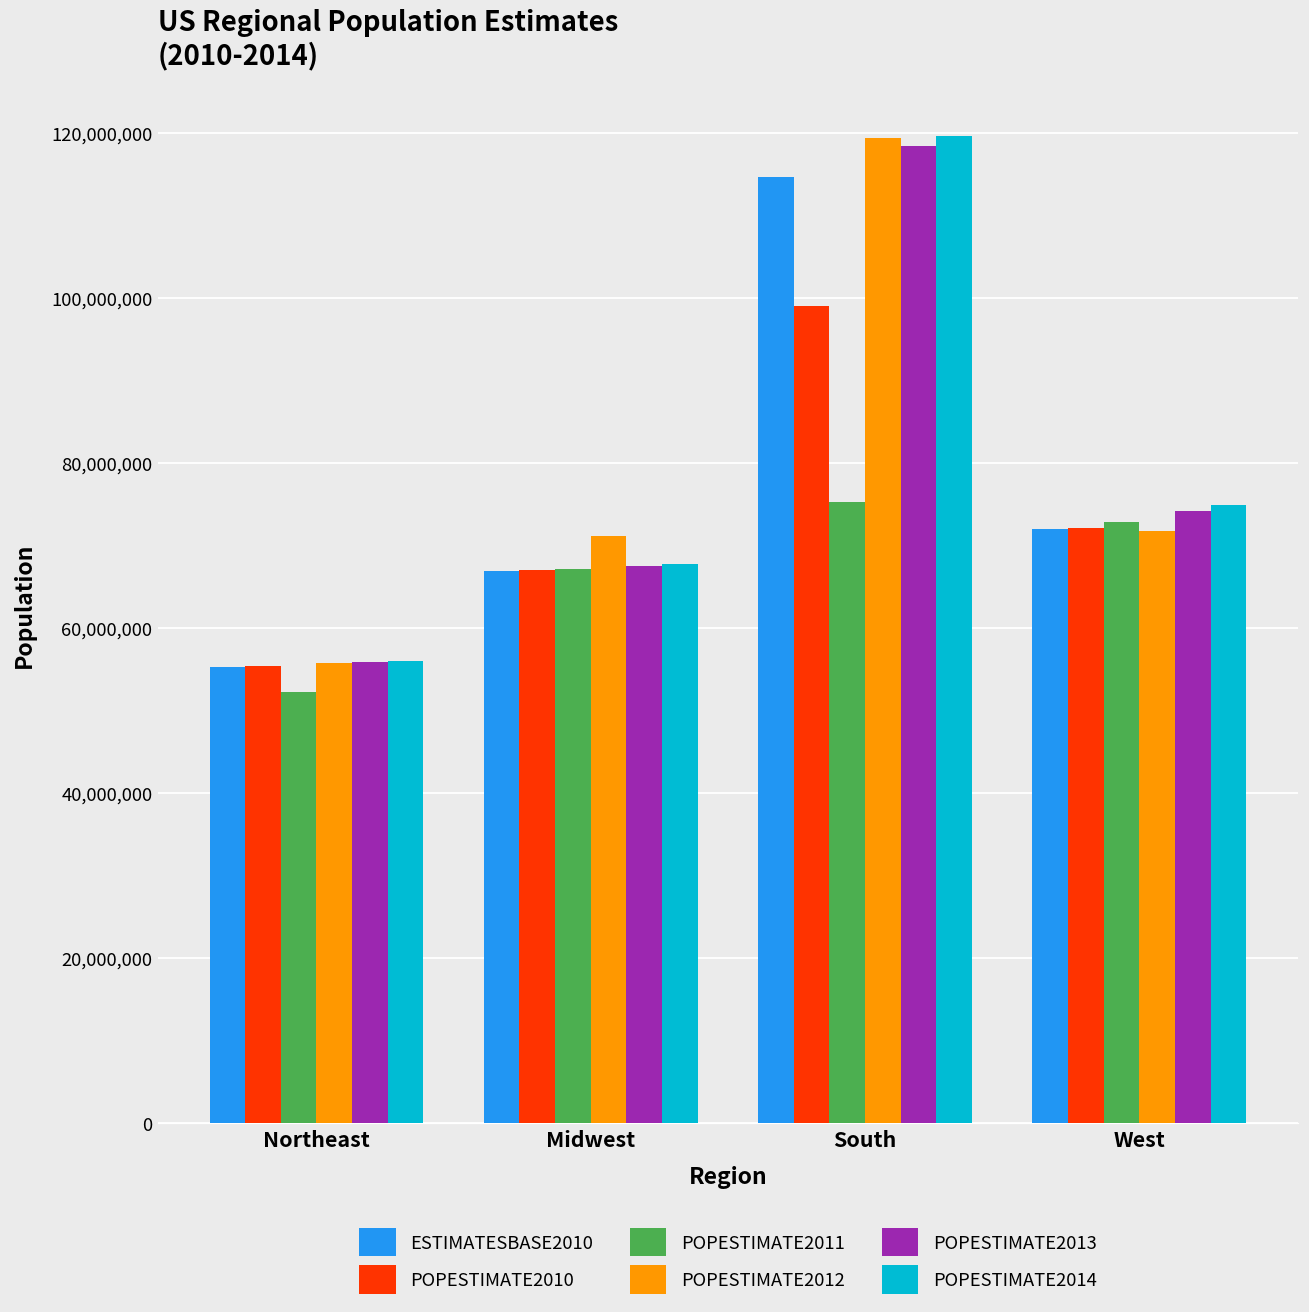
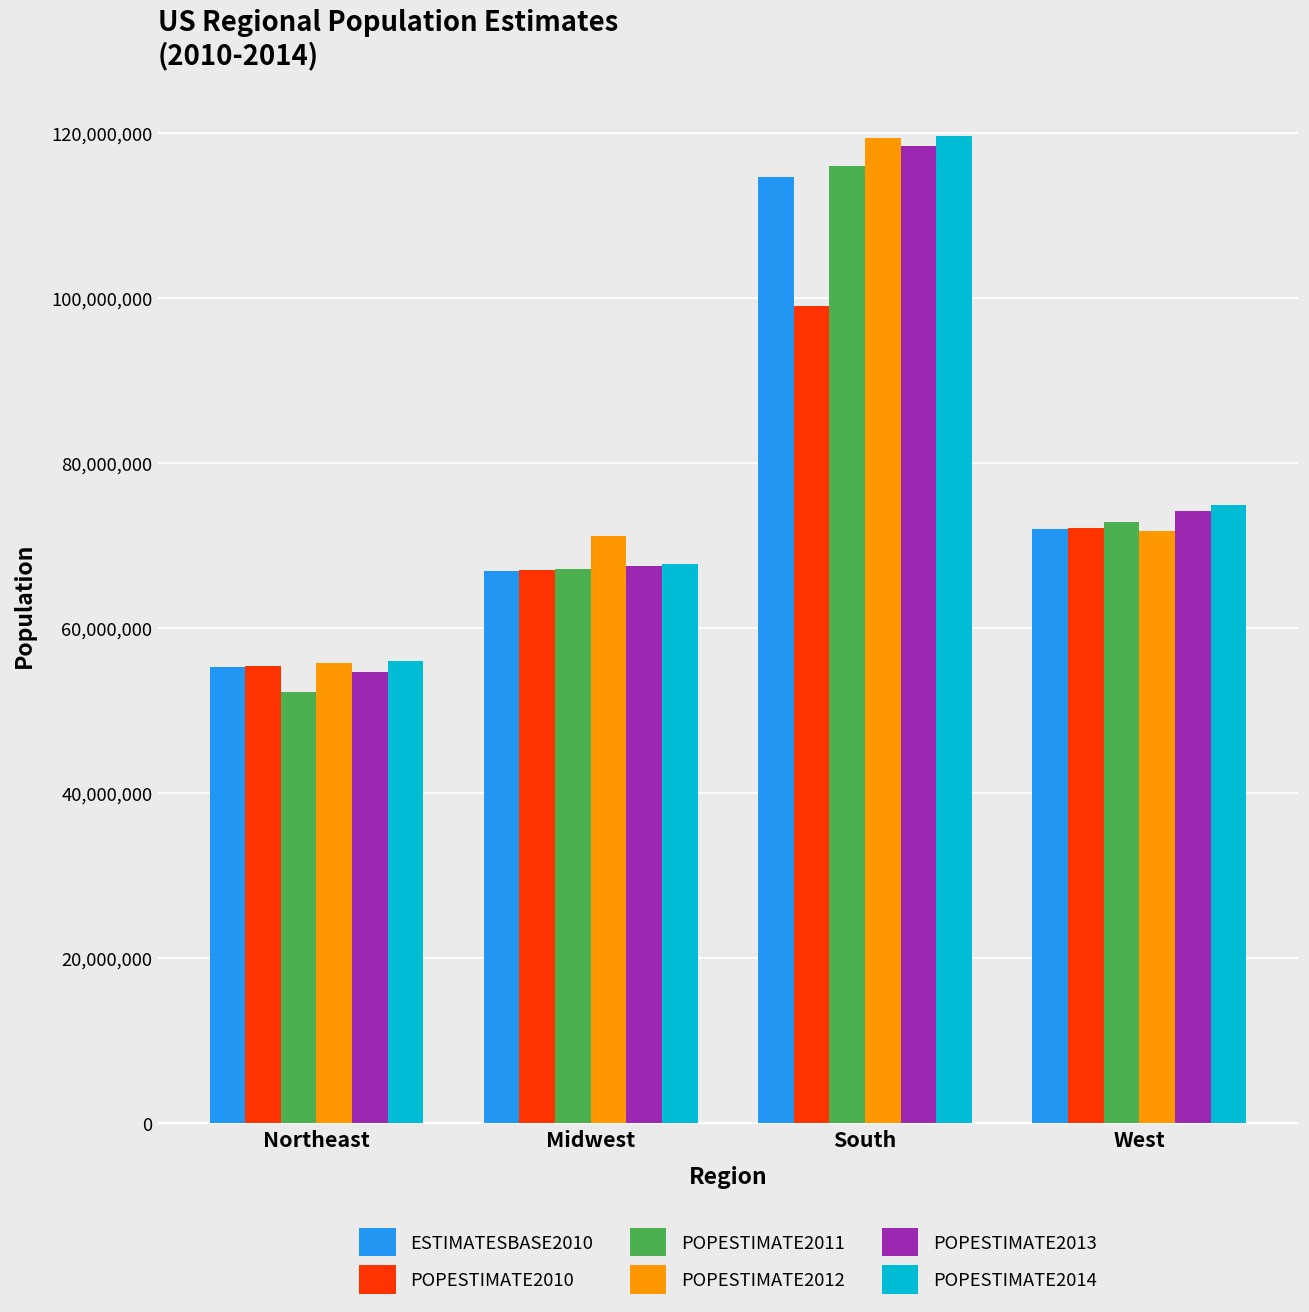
POPESTIMATE2013, Northeast: 56,000,000 -> 55,000,000
POPESTIMATE2011, South: 75,000,000 -> 116,000,000
